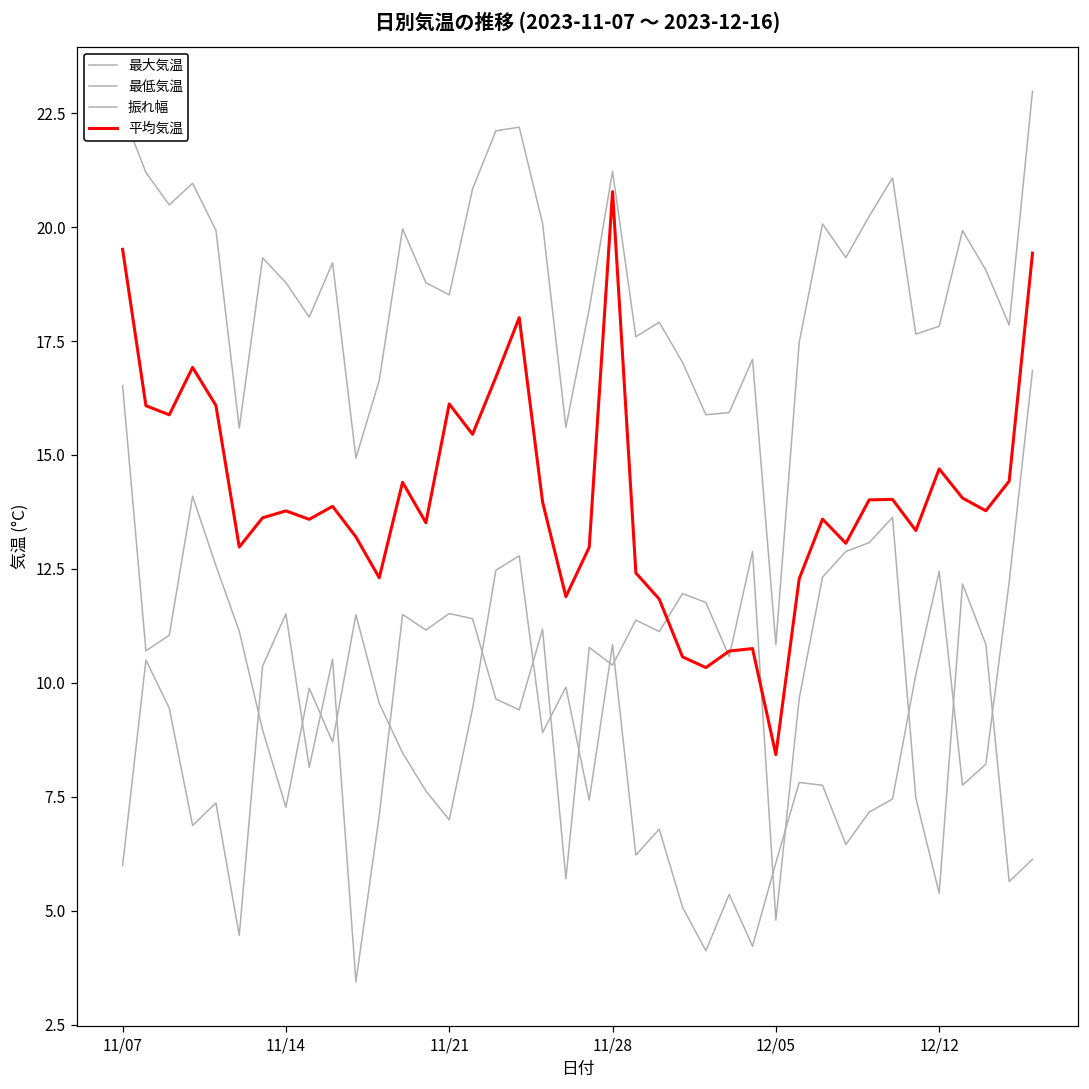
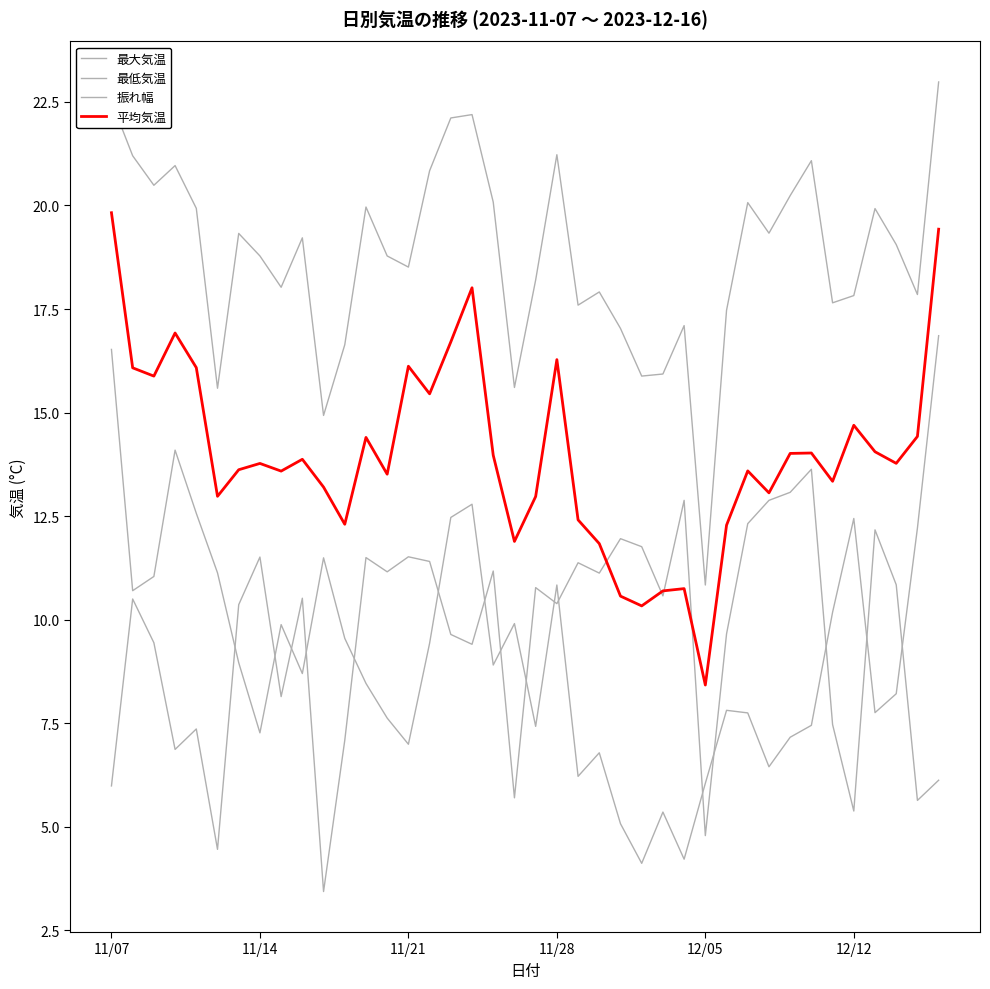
平均気温, 11/07: 19.5 -> 19.8
平均気温, 11/28: 20.8 -> 16.3
